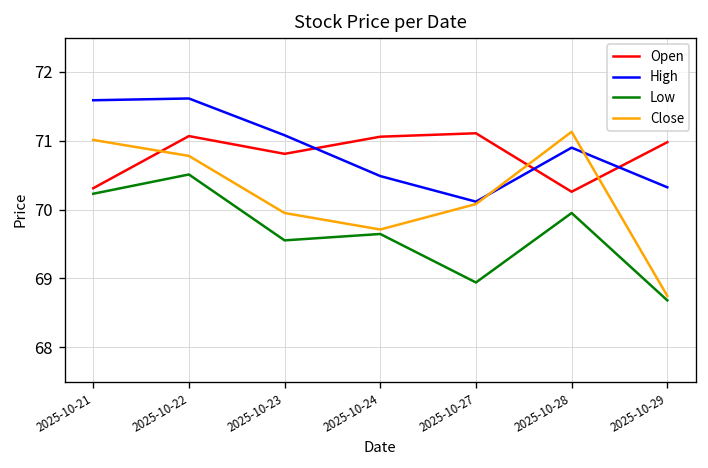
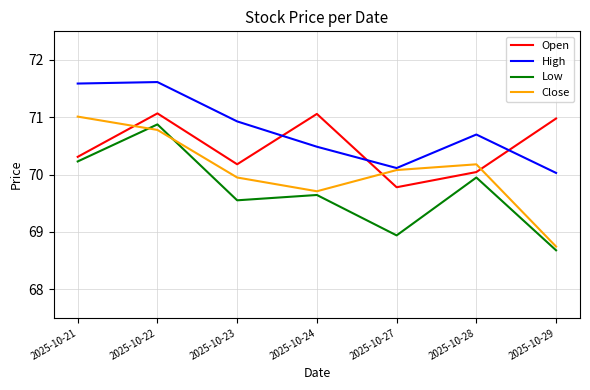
Low, 2025-10-22: 70.5 -> 70.9
Open, 2025-10-23: 70.8 -> 70.2
High, 2025-10-23: 71.1 -> 70.9
Open, 2025-10-27: 71.1 -> 69.8
Open, 2025-10-28: 70.3 -> 70.0
High, 2025-10-28: 70.9 -> 70.7
Close, 2025-10-28: 71.1 -> 70.2
High, 2025-10-29: 70.3 -> 70.0
